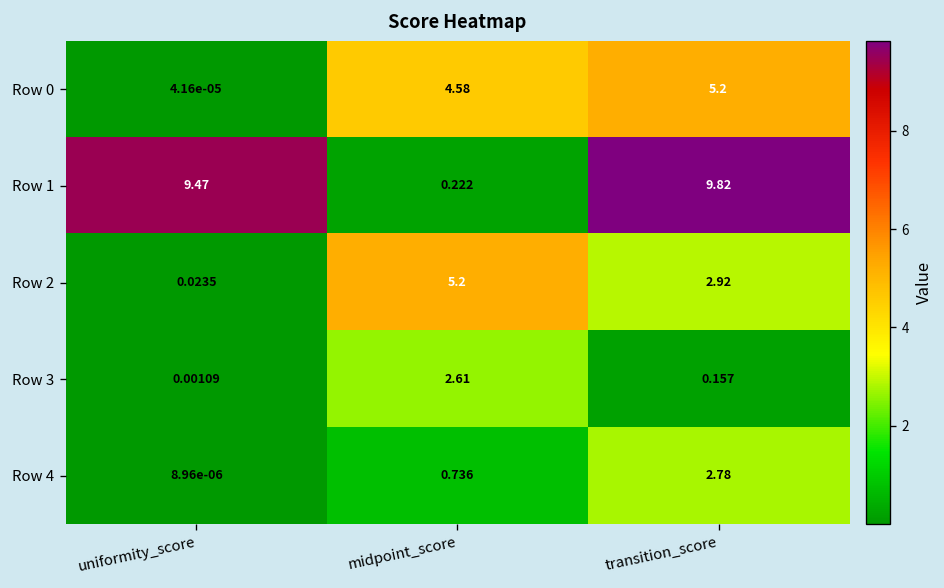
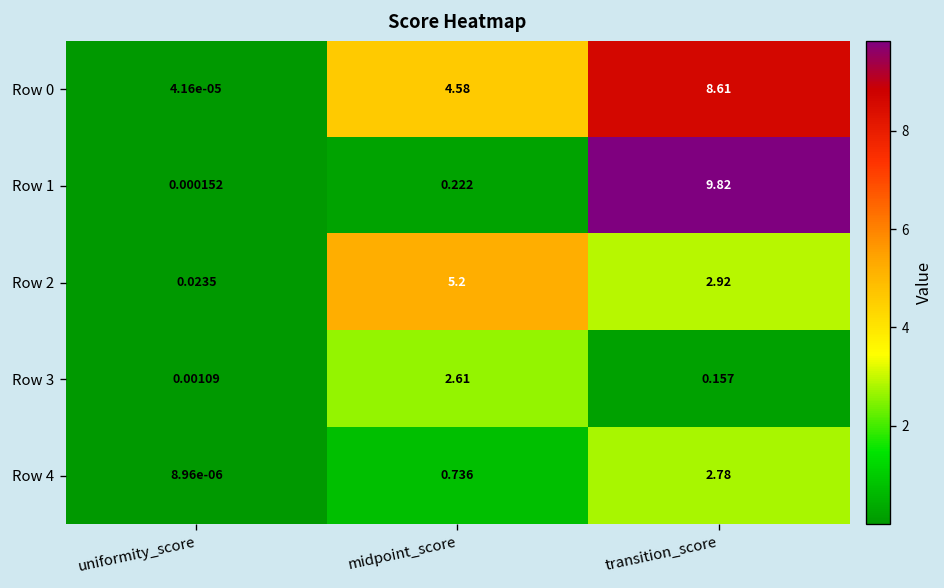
Row 0, transition_score: 5.2 -> 8.61
Row 1, uniformity_score: 9.47 -> 0.000152
